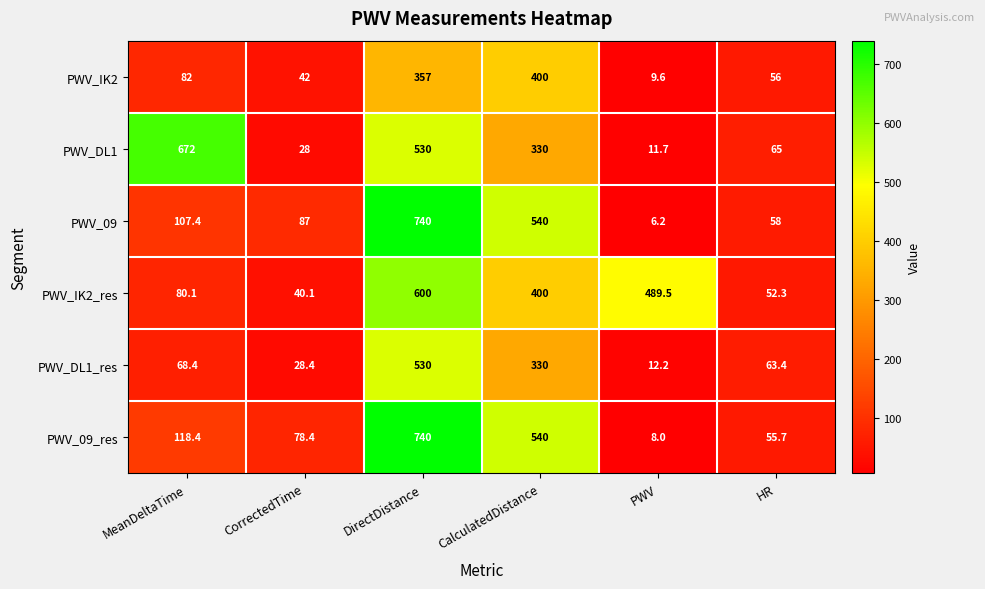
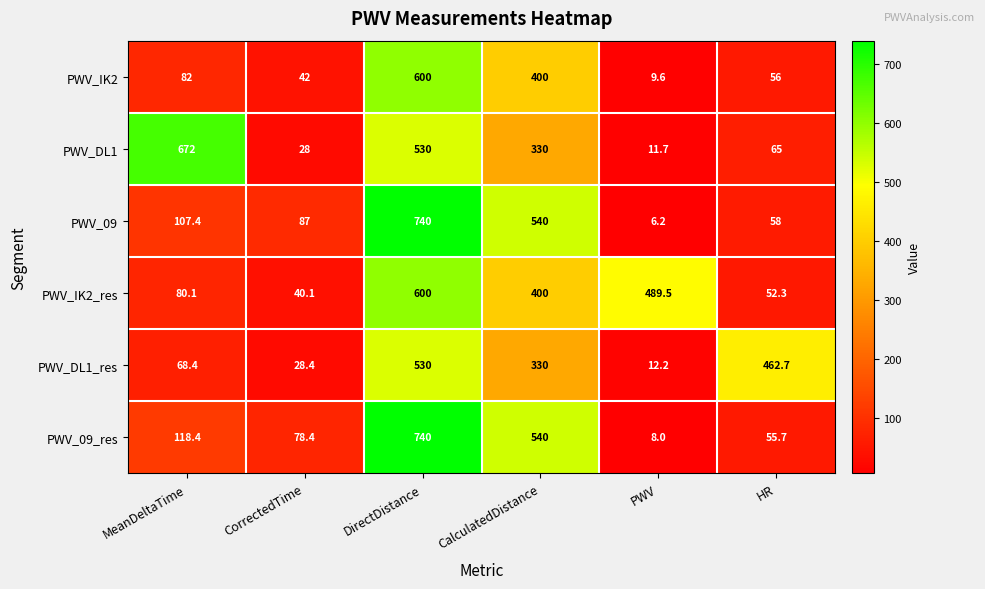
PWV_IK2, DirectDistance: 357 -> 600
PWV_DL1_res, HR: 63.4 -> 462.7
